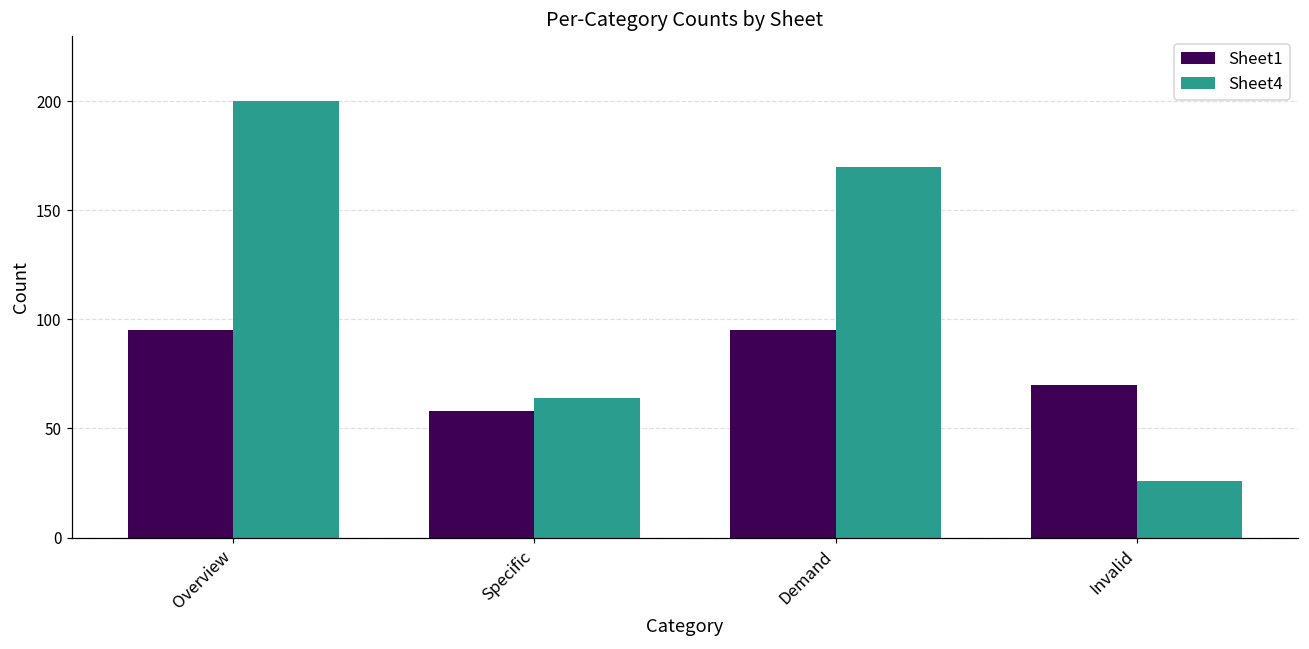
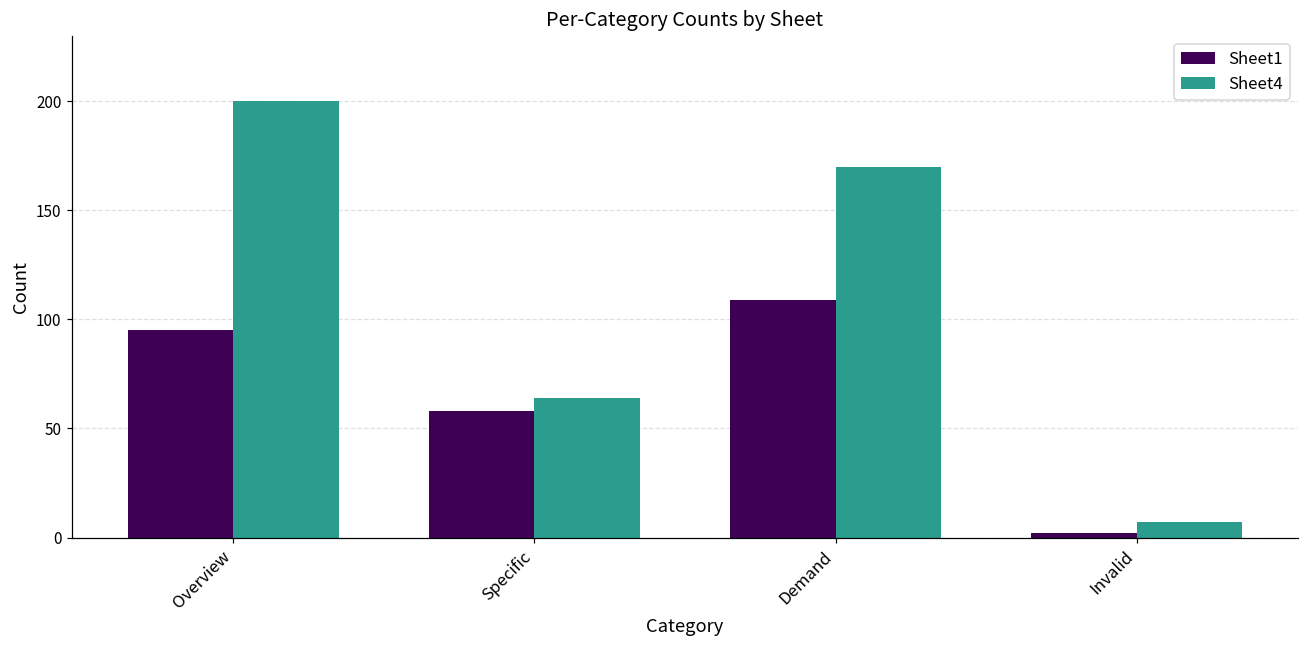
Sheet1, Demand: 95 -> 109
Sheet1, Invalid: 70 -> 2
Sheet4, Invalid: 26 -> 7
